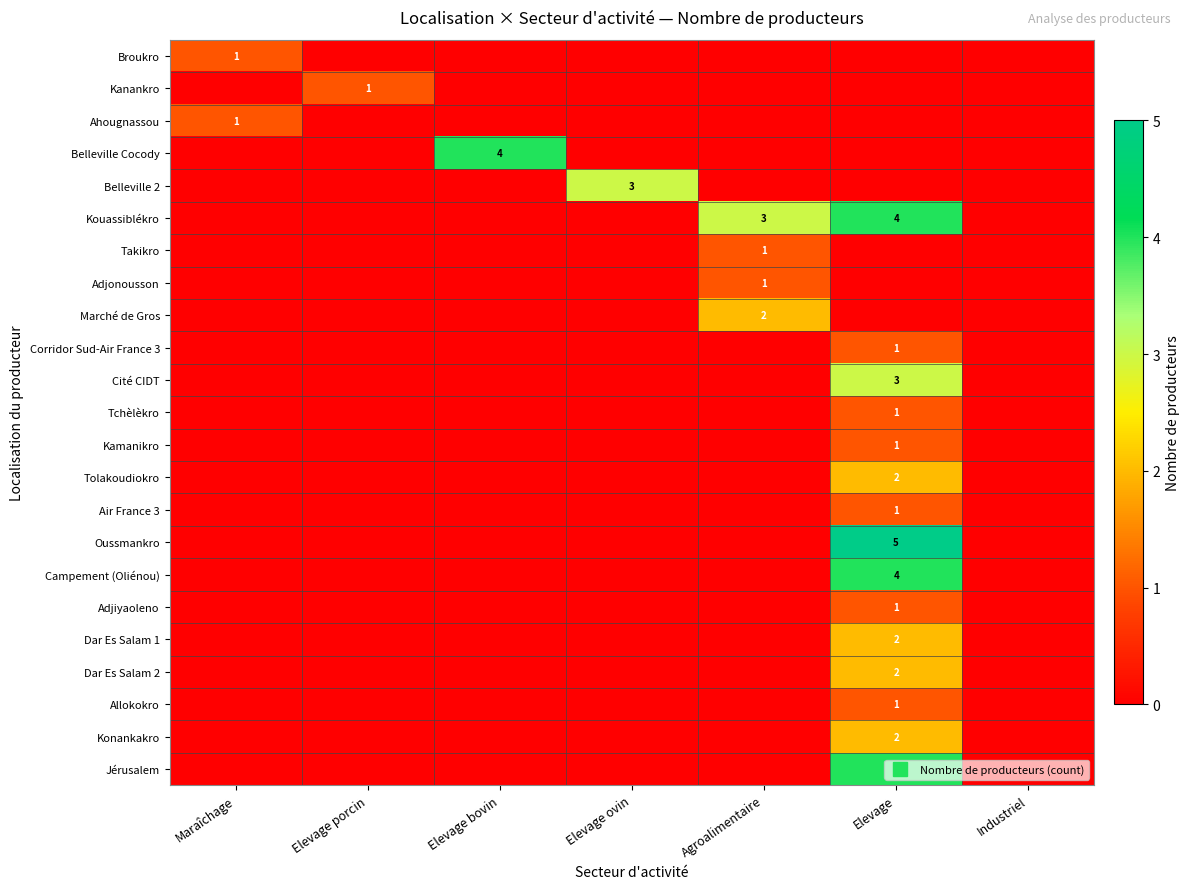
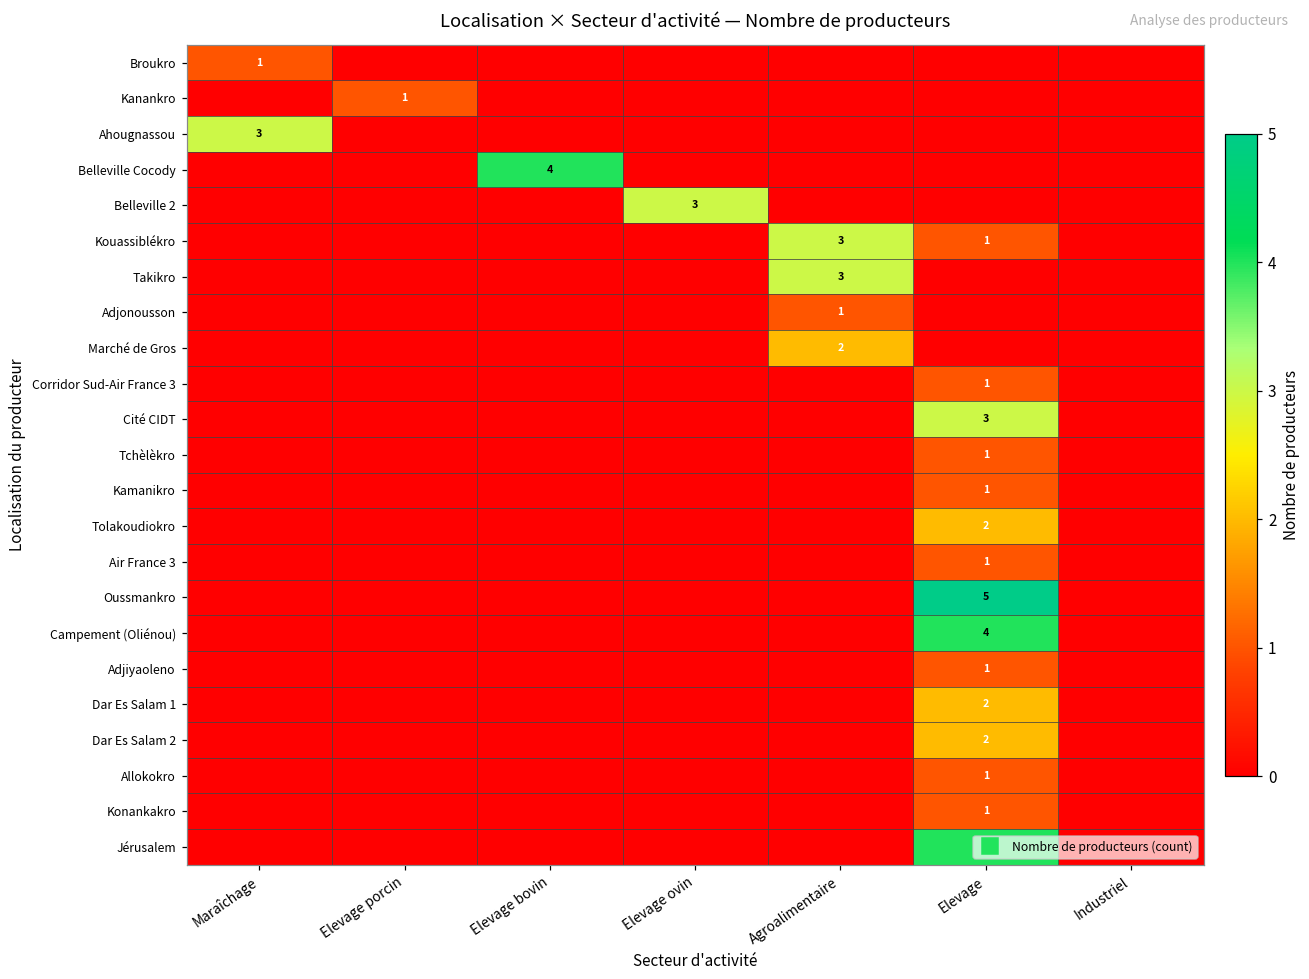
Ahougnassou, Maraîchage: 1 -> 3
Kouassiblékro, Elevage: 4 -> 1
Takikro, Agroalimentaire: 1 -> 3
Konankakro, Elevage: 2 -> 1
